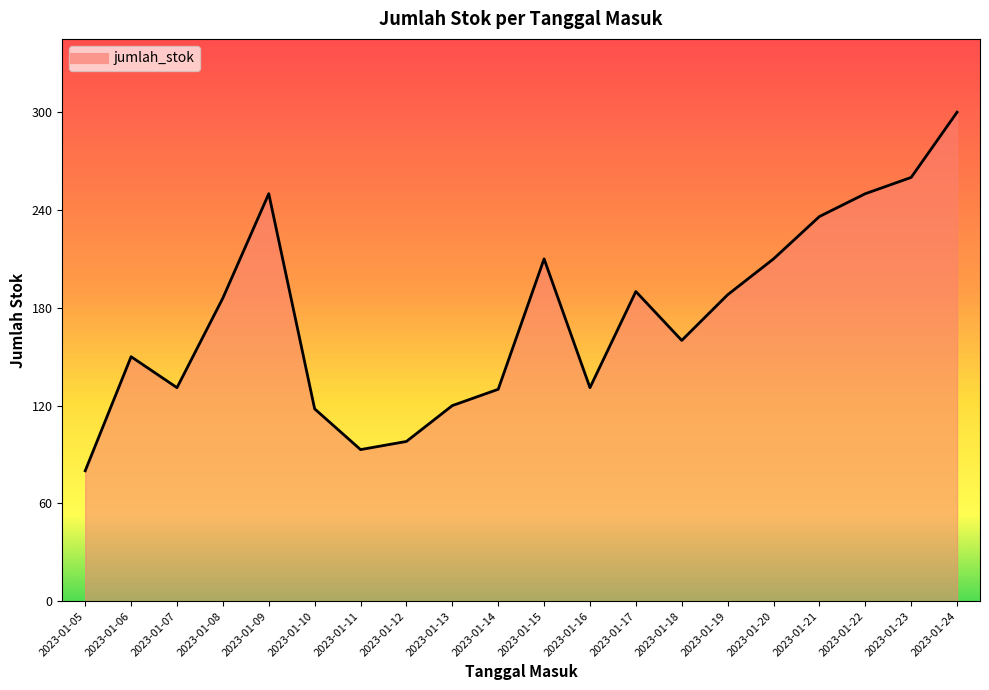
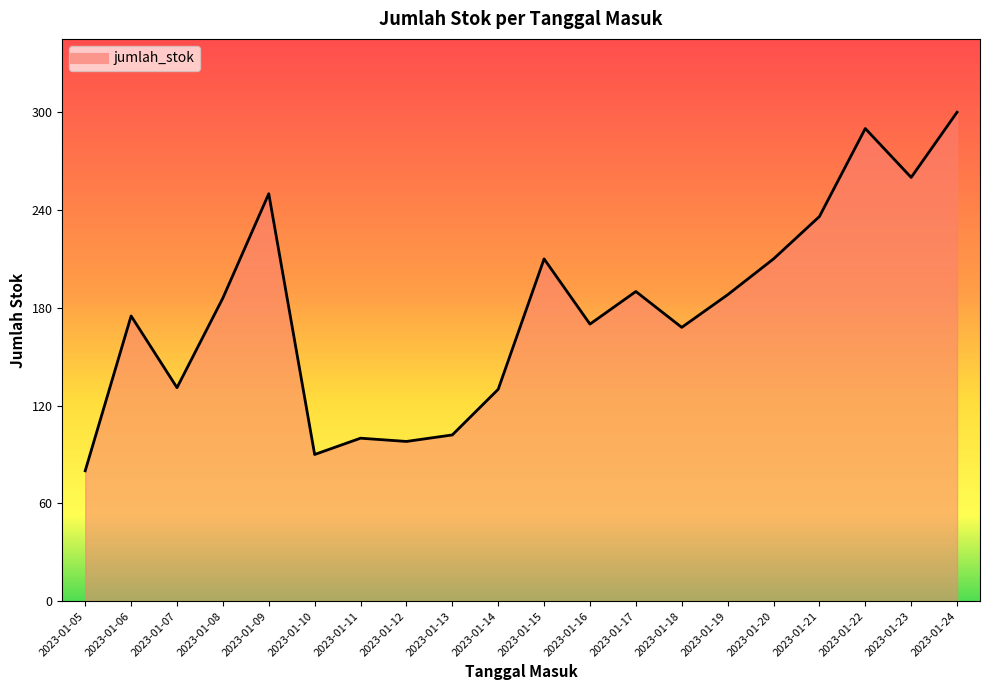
2023-01-06: 150 -> 175
2023-01-10: 118 -> 90
2023-01-11: 93 -> 100
2023-01-13: 120 -> 102
2023-01-16: 131 -> 170
2023-01-18: 160 -> 168
2023-01-22: 250 -> 290
